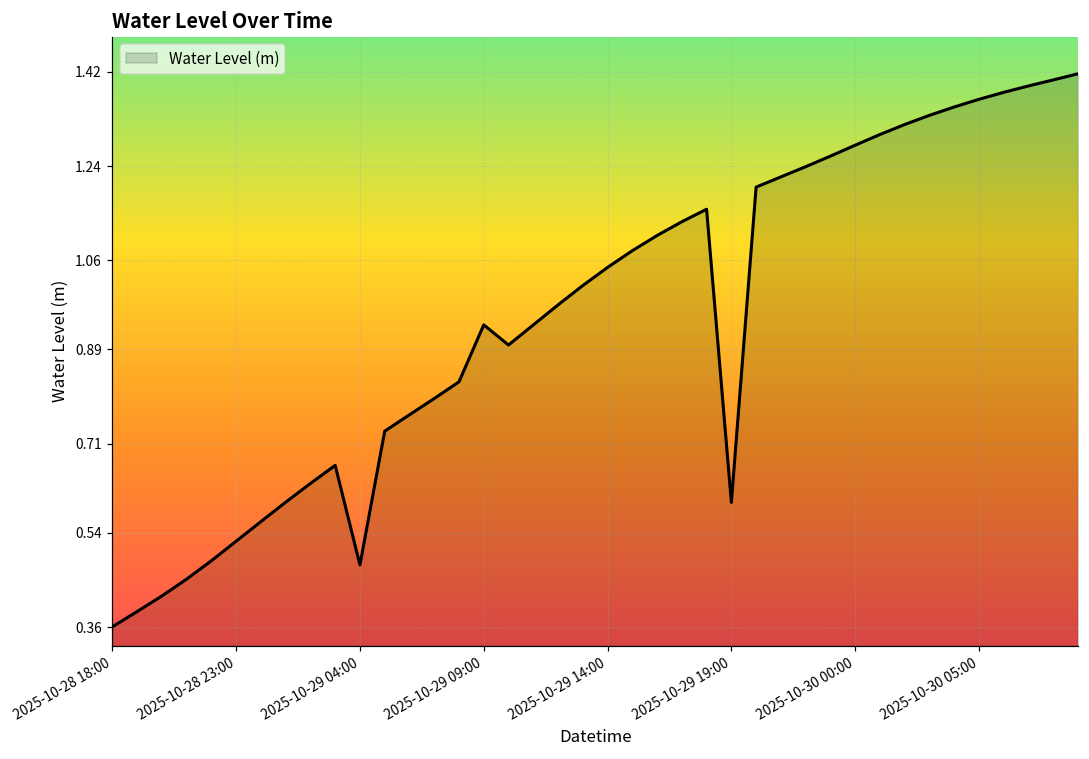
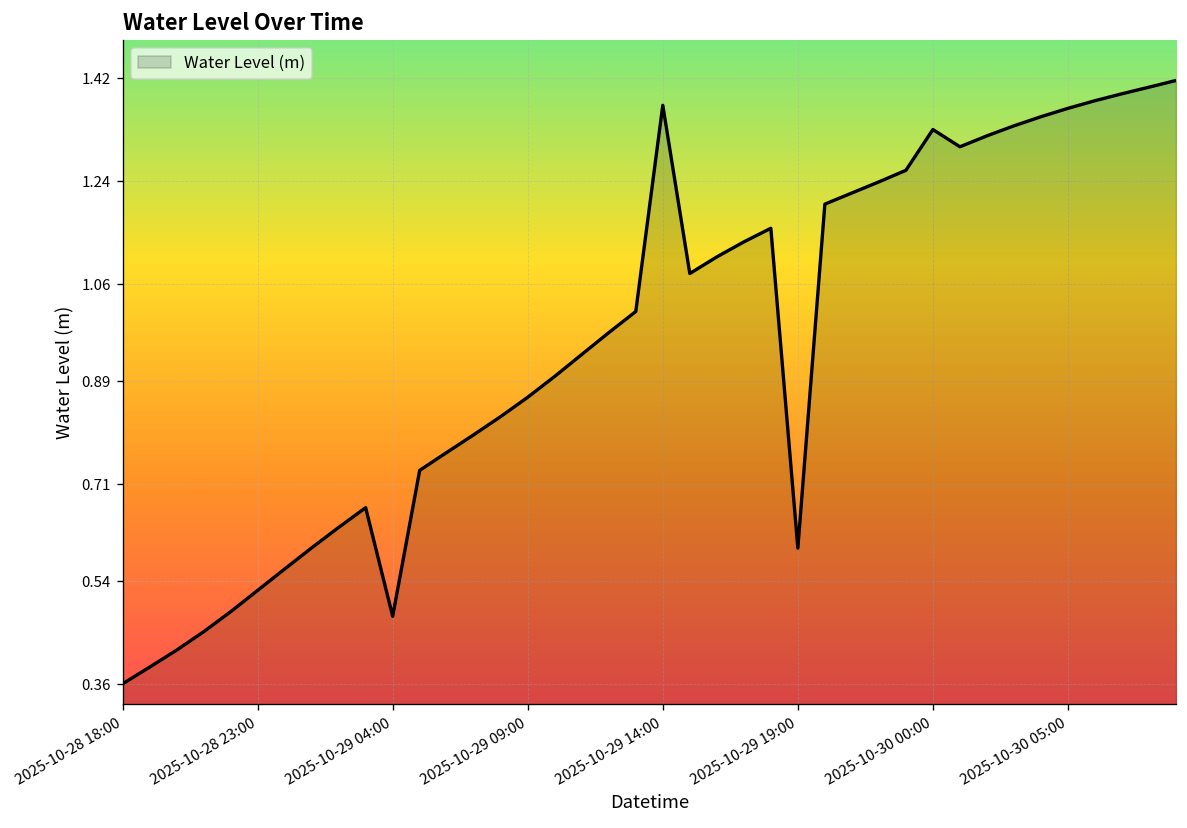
2025-10-29 09:00: 0.94 -> 0.86
2025-10-29 14:00: 1.05 -> 1.37
2025-10-30 00:00: 1.28 -> 1.33
